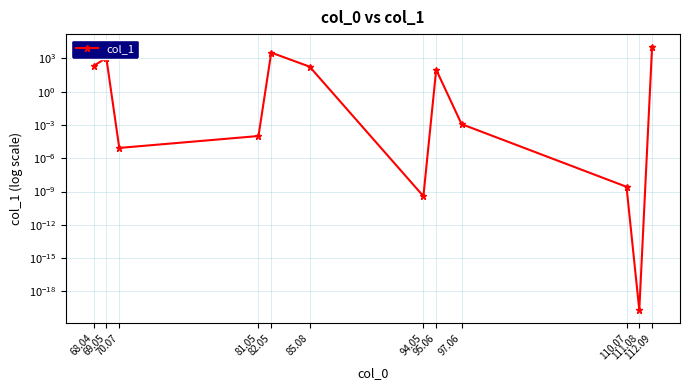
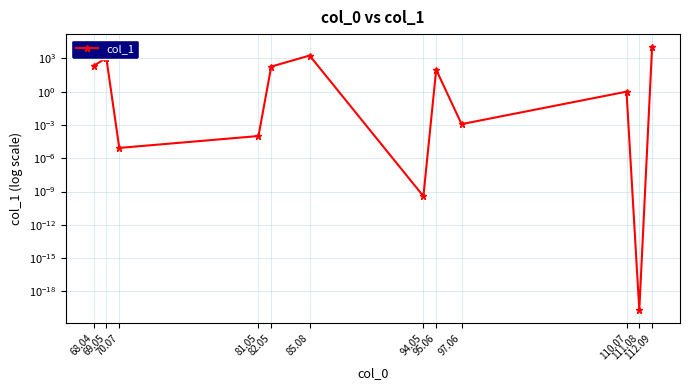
82.05: 3000 -> 200
85.08: 200 -> 2000
110.07: 0 -> 1
